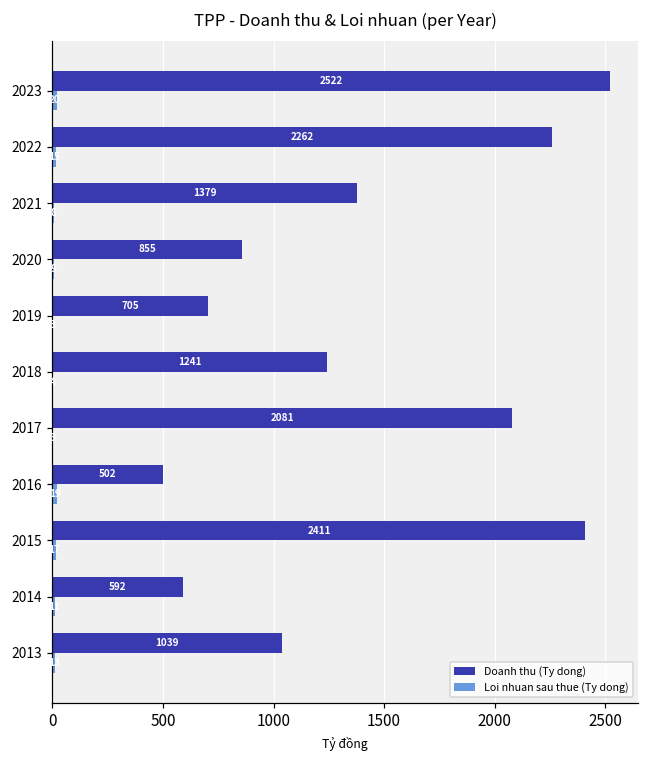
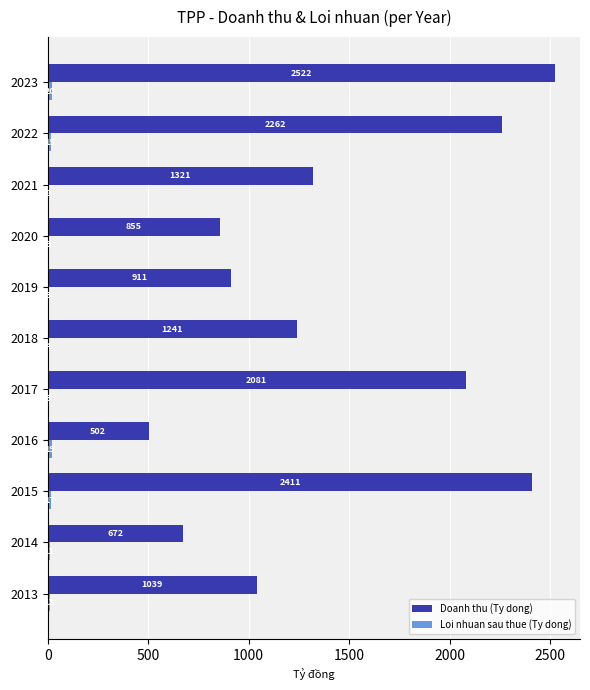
Doanh thu (Ty dong), 2021: 1379 -> 1321
Doanh thu (Ty dong), 2019: 705 -> 911
Doanh thu (Ty dong), 2014: 592 -> 672
